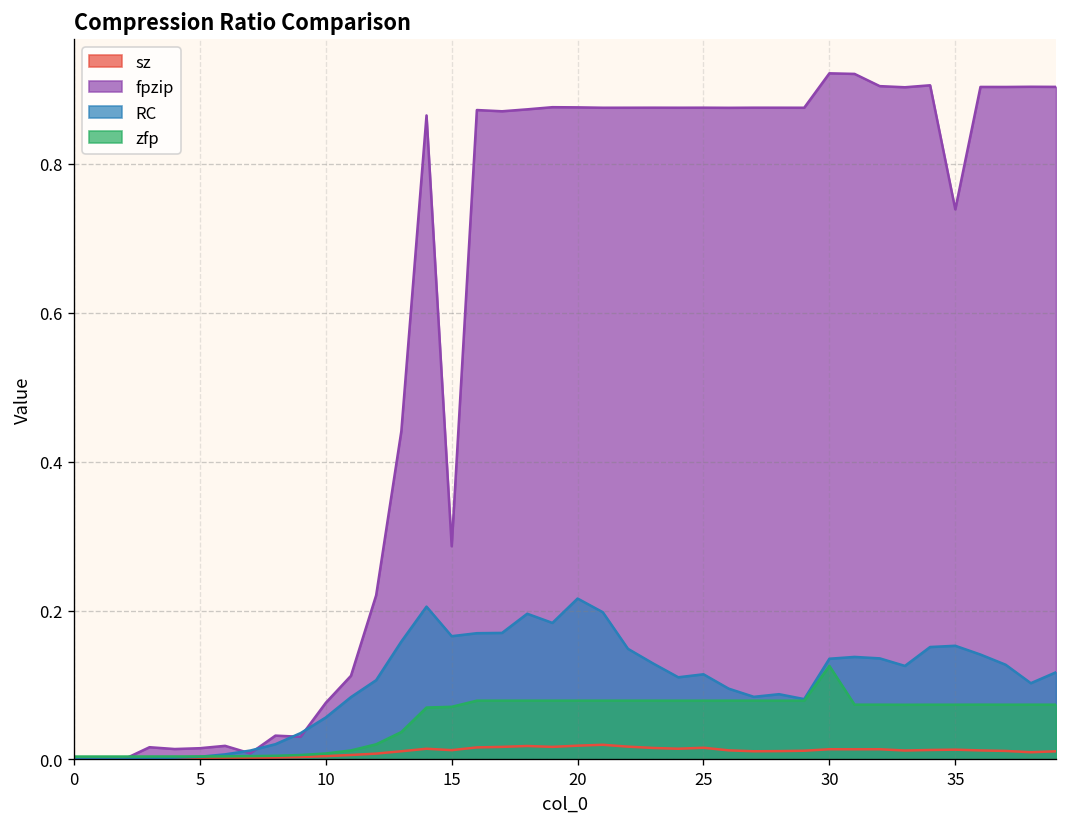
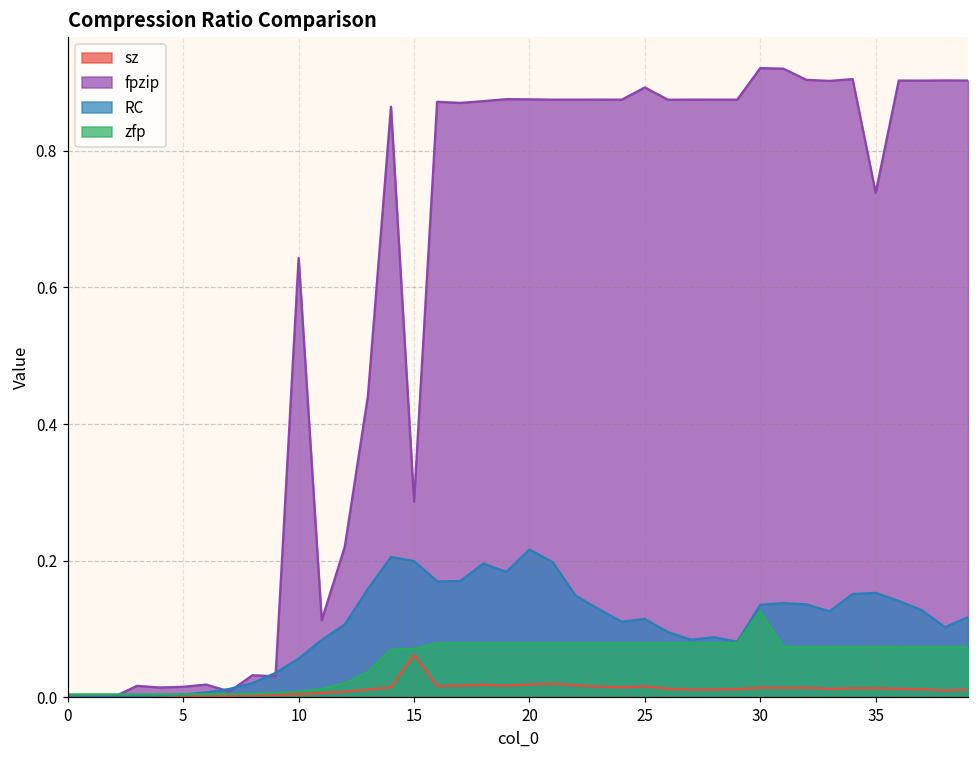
fpzip, 10: 0.08 -> 0.64
sz, 15: 0.01 -> 0.06
RC, 15: 0.17 -> 0.20
fpzip, 25: 0.88 -> 0.89
